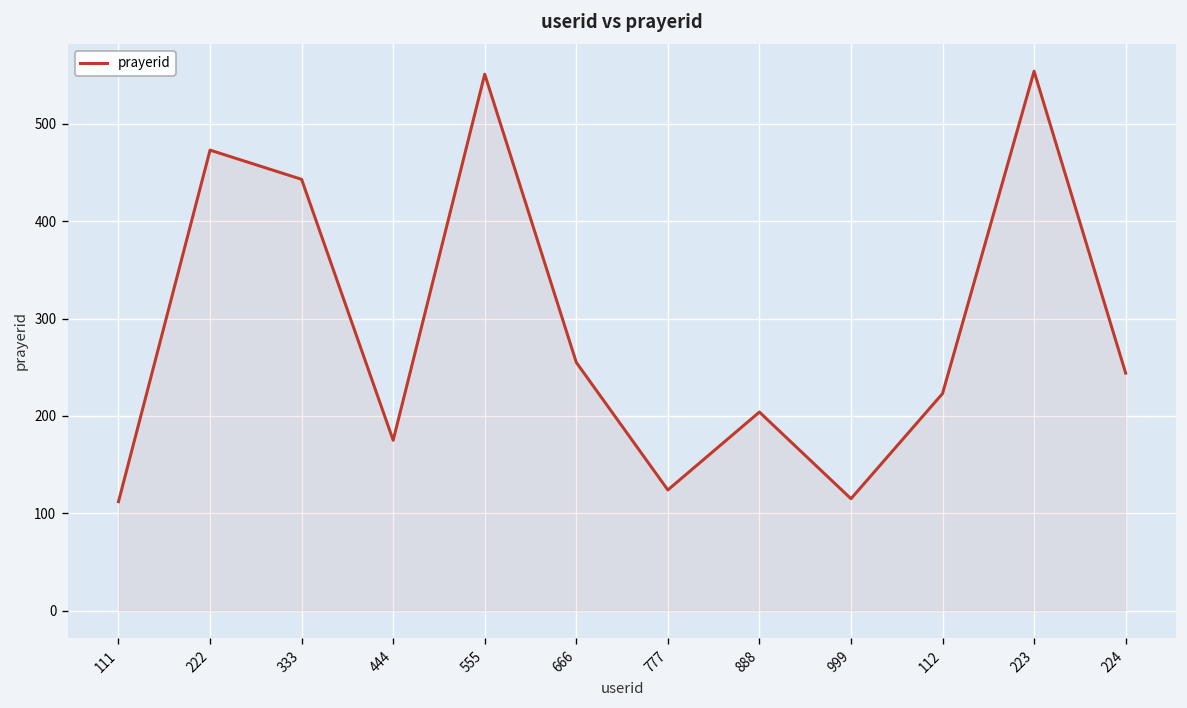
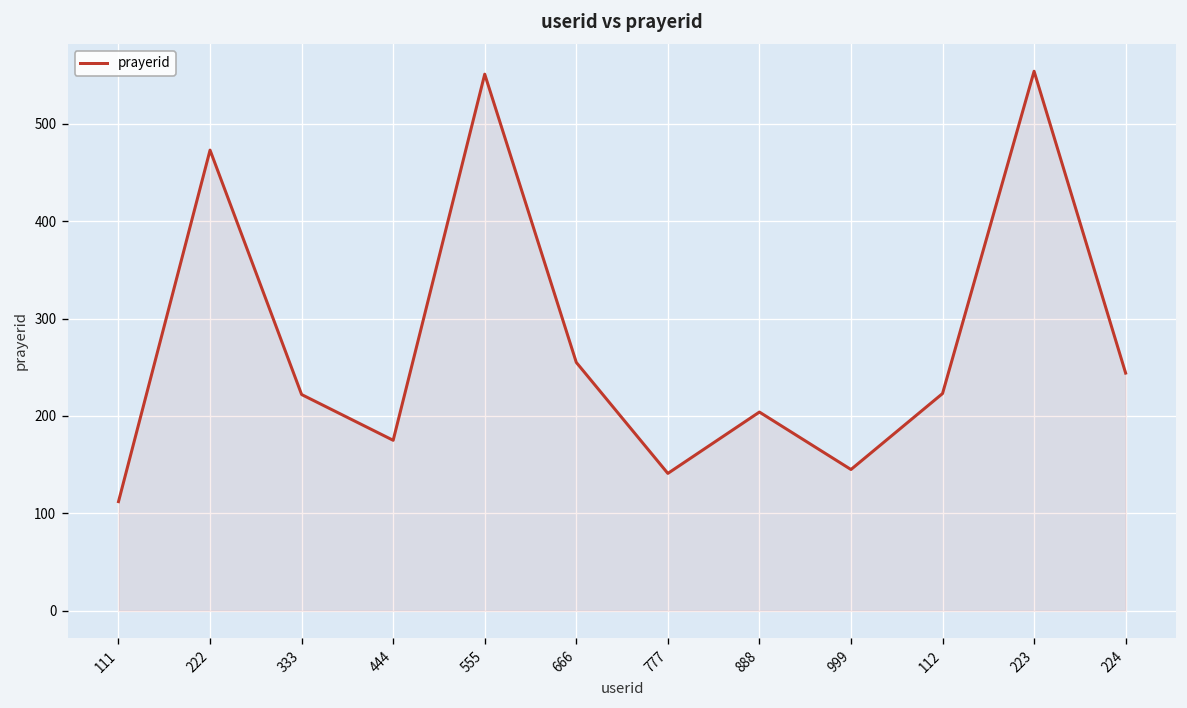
333: 440 -> 220
777: 120 -> 140
999: 120 -> 150
